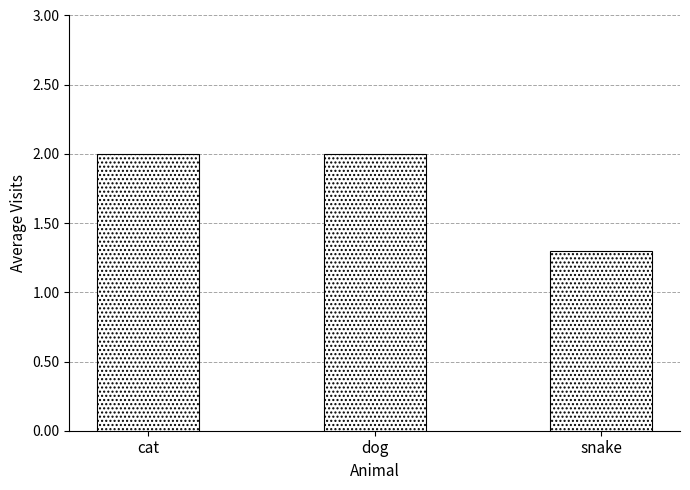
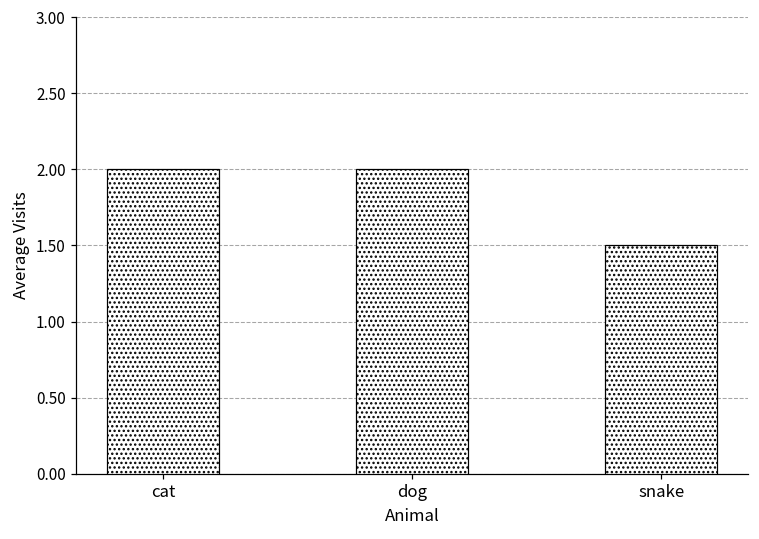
snake: 1.3 -> 1.5
